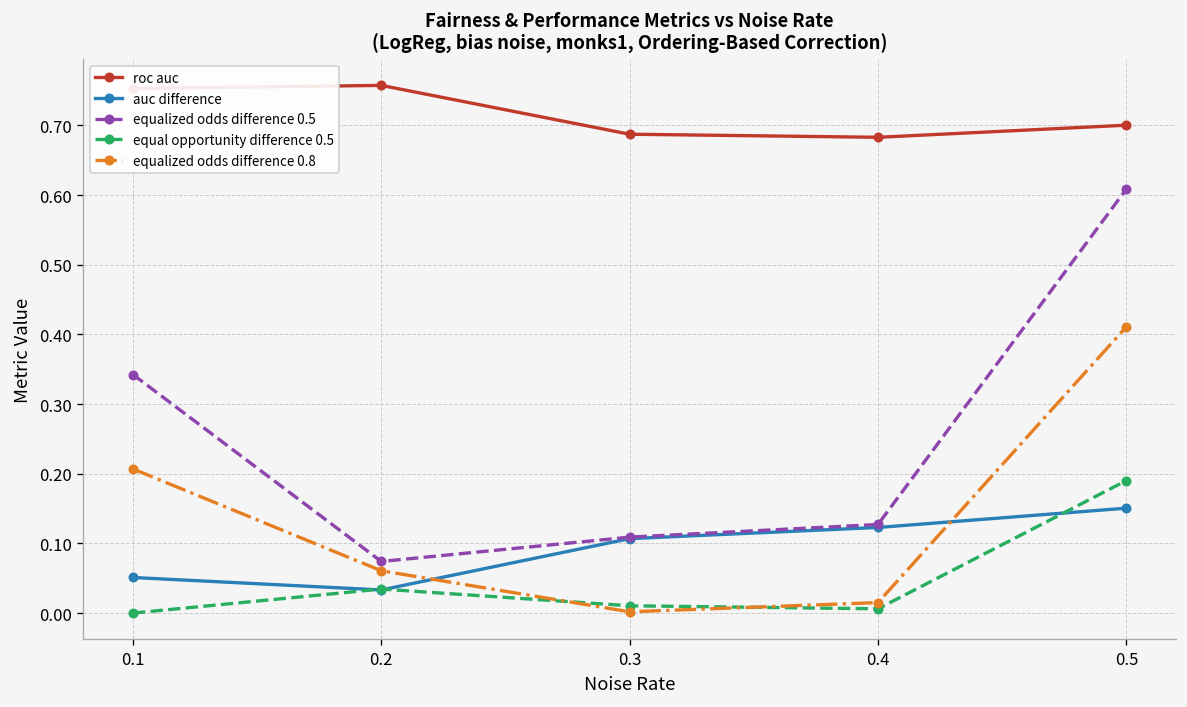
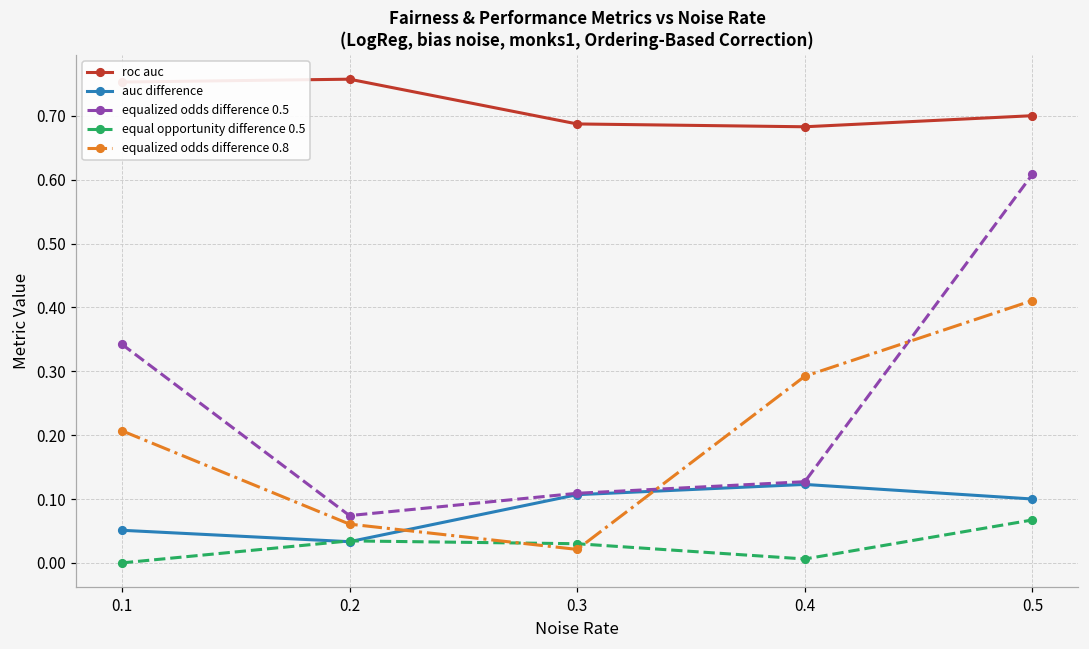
equal opportunity difference 0.5, 0.3: 0.01 -> 0.03
equalized odds difference 0.8, 0.3: 0.00 -> 0.02
equalized odds difference 0.8, 0.4: 0.02 -> 0.29
auc difference, 0.5: 0.15 -> 0.10
equal opportunity difference 0.5, 0.5: 0.19 -> 0.07
